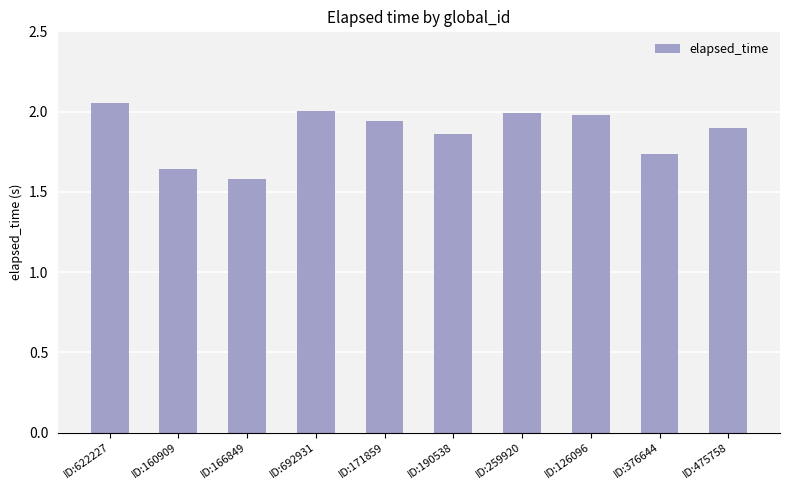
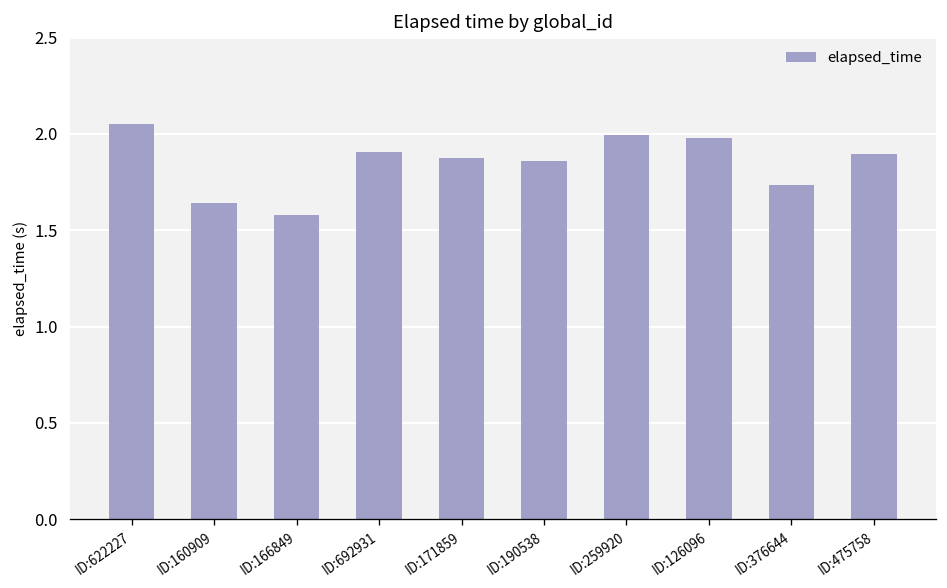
ID:692931: 2.00 -> 1.91
ID:171859: 1.94 -> 1.88
